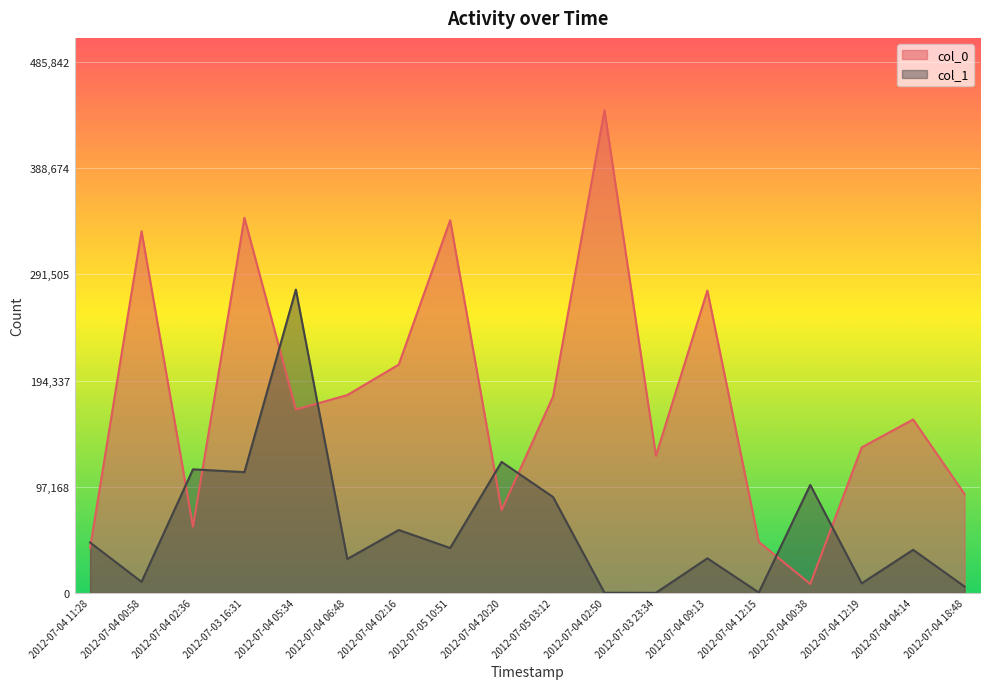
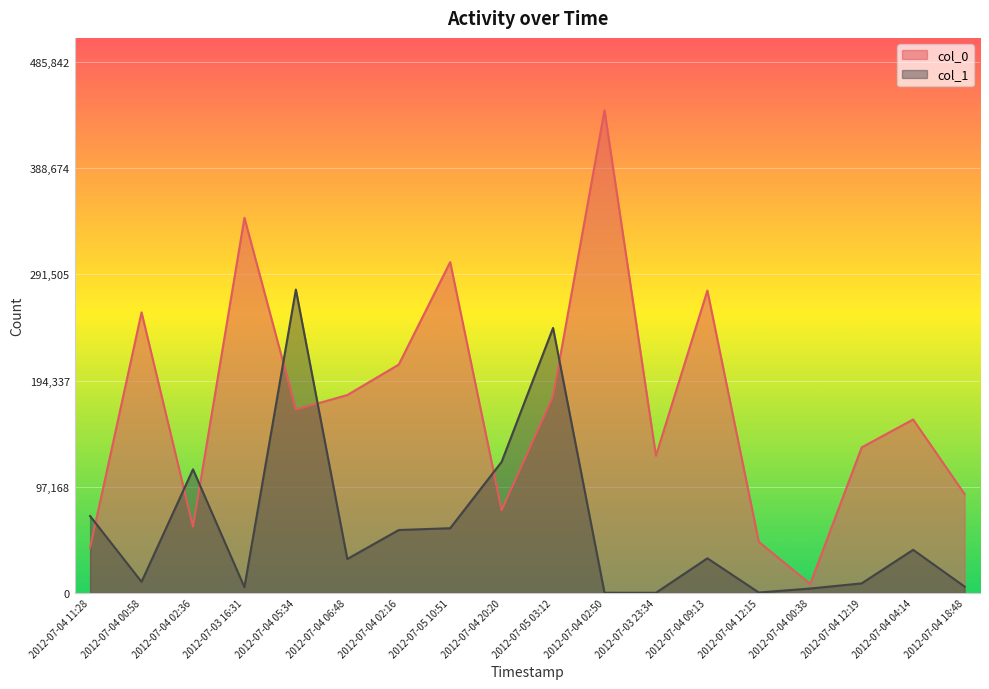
col_1, 2012-07-04 11:28: 46,000 -> 70,000
col_0, 2012-07-04 00:58: 331,000 -> 257,000
col_1, 2012-07-03 16:31: 111,000 -> 5,000
col_0, 2012-07-05 10:51: 341,000 -> 303,000
col_1, 2012-07-05 10:51: 41,000 -> 59,000
col_1, 2012-07-05 03:12: 88,000 -> 242,000
col_1, 2012-07-04 00:38: 99,000 -> 4,000
